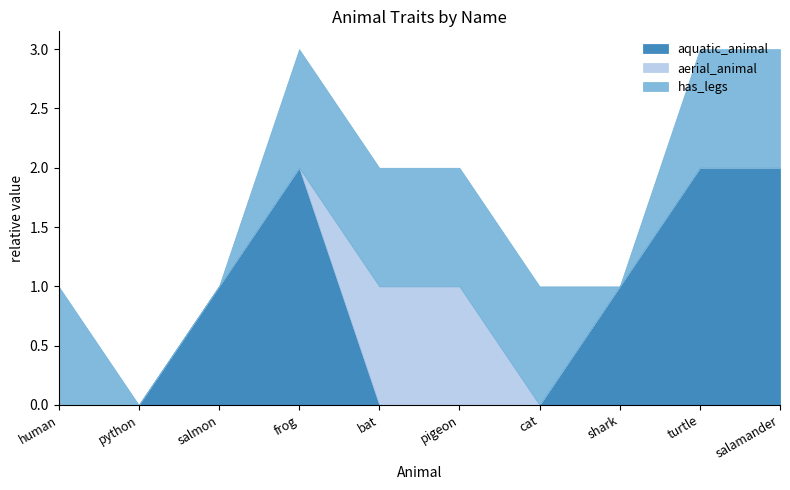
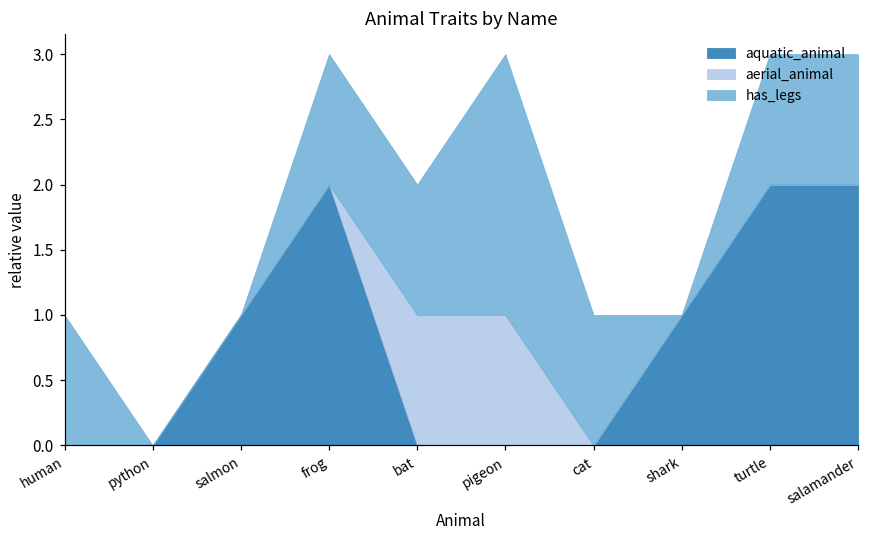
has_legs, pigeon: 1 -> 2
